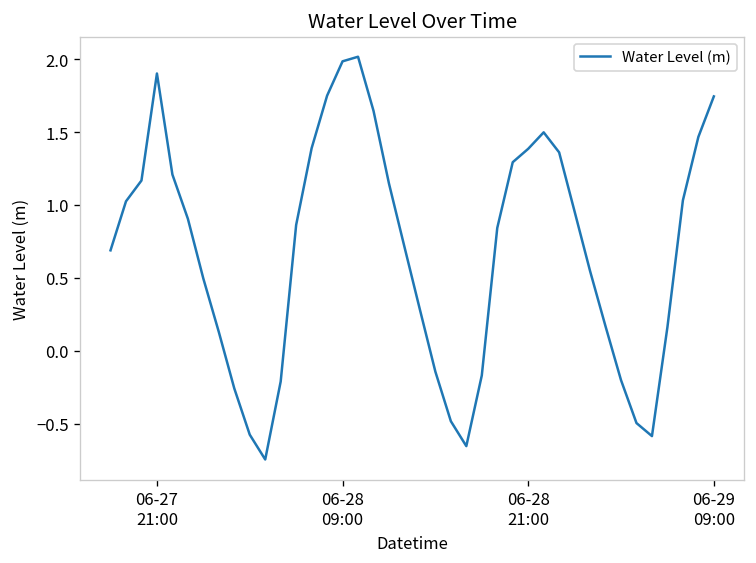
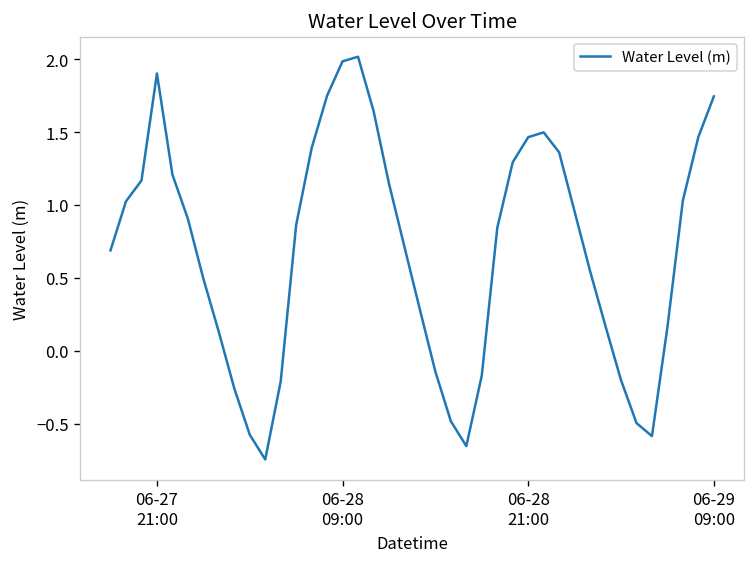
06-28 21:00: 1.38 -> 1.46
